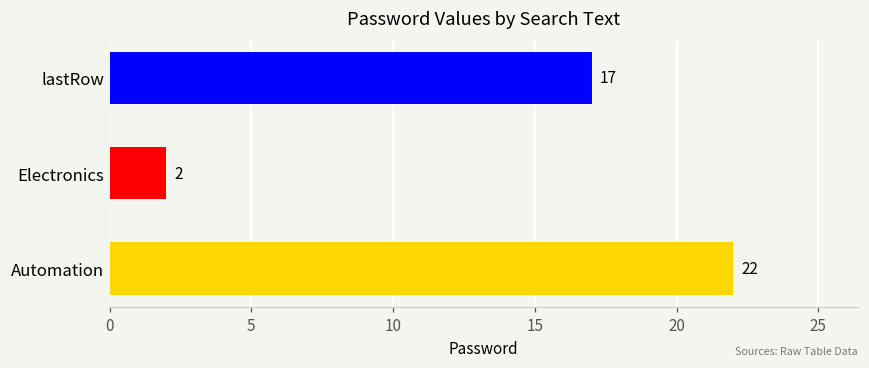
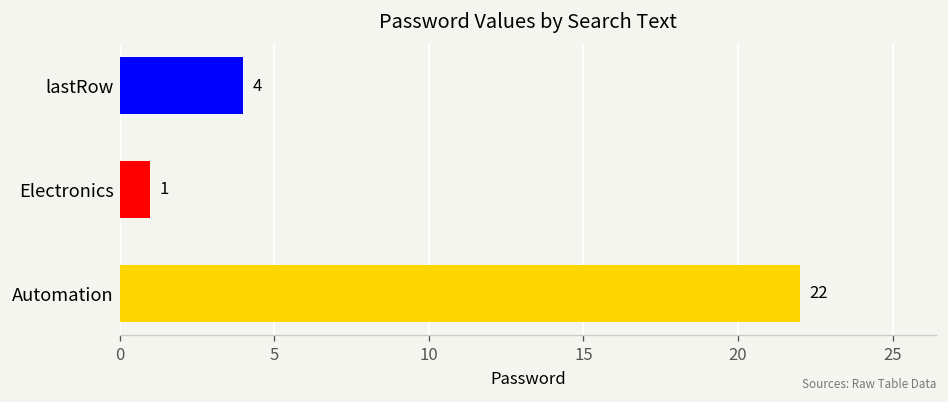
lastRow: 17 -> 4
Electronics: 2 -> 1
